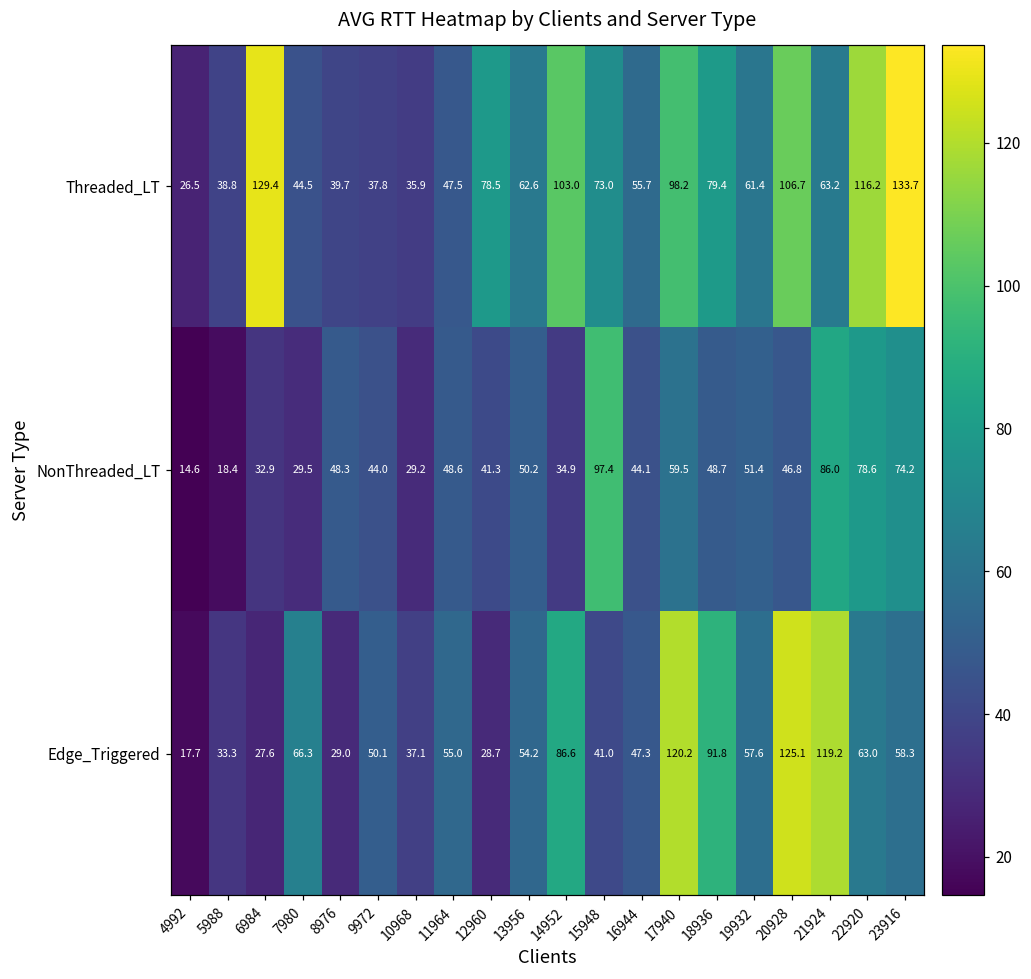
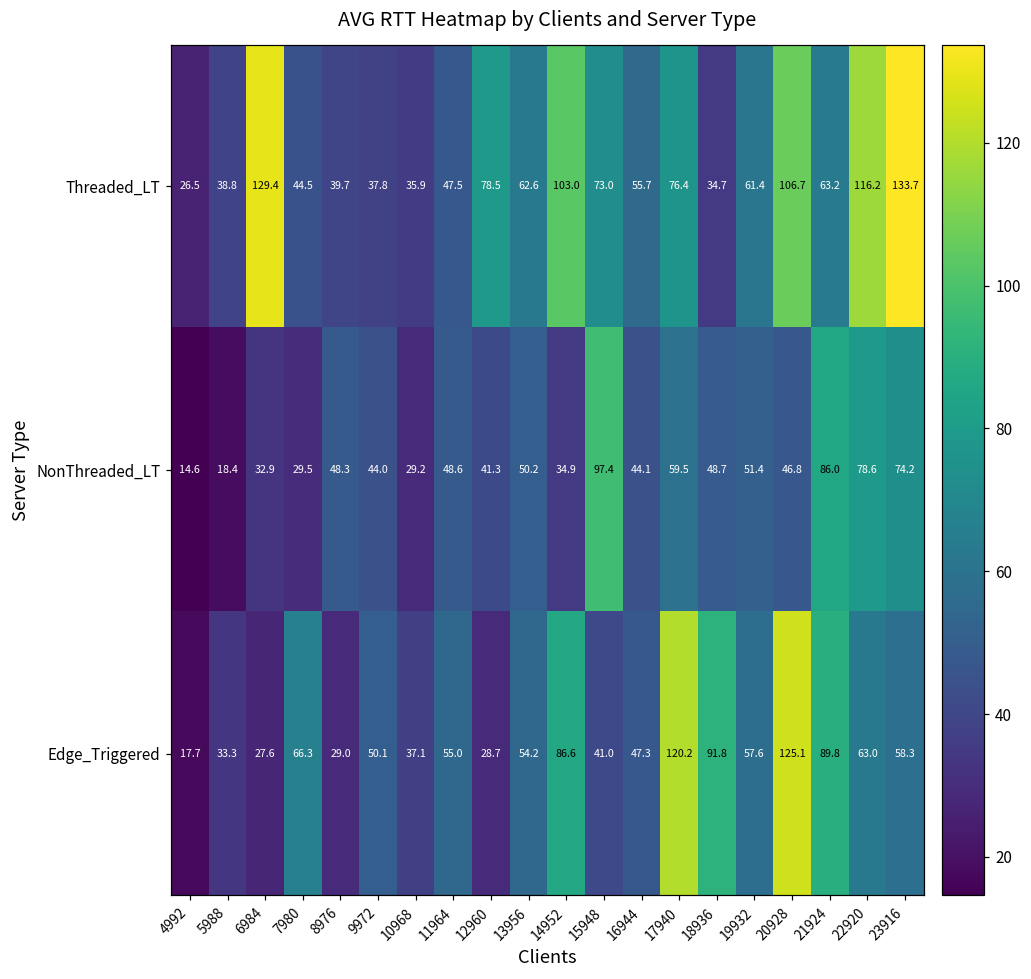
Threaded_LT, 17940: 98.2 -> 76.4
Threaded_LT, 18936: 79.4 -> 34.7
Edge_Triggered, 21924: 119.2 -> 89.8
